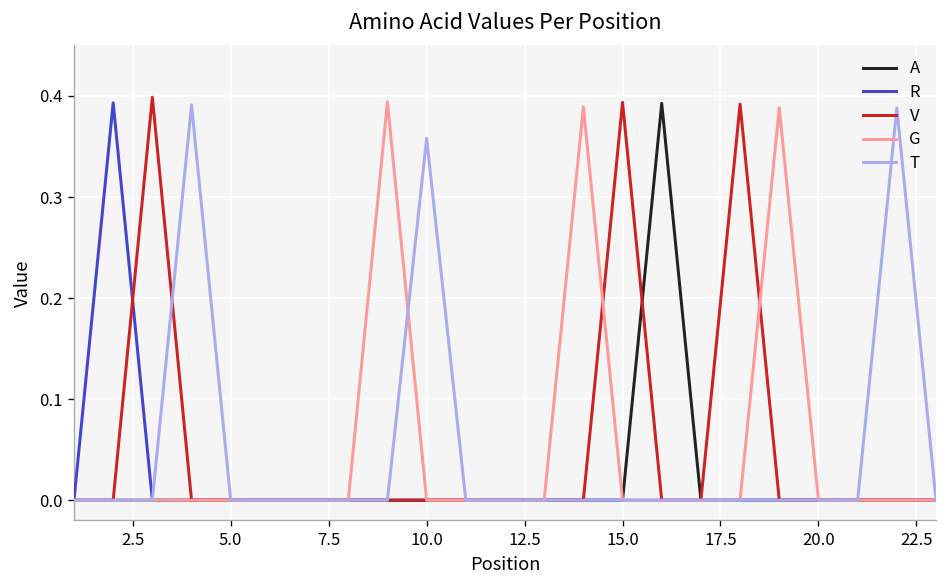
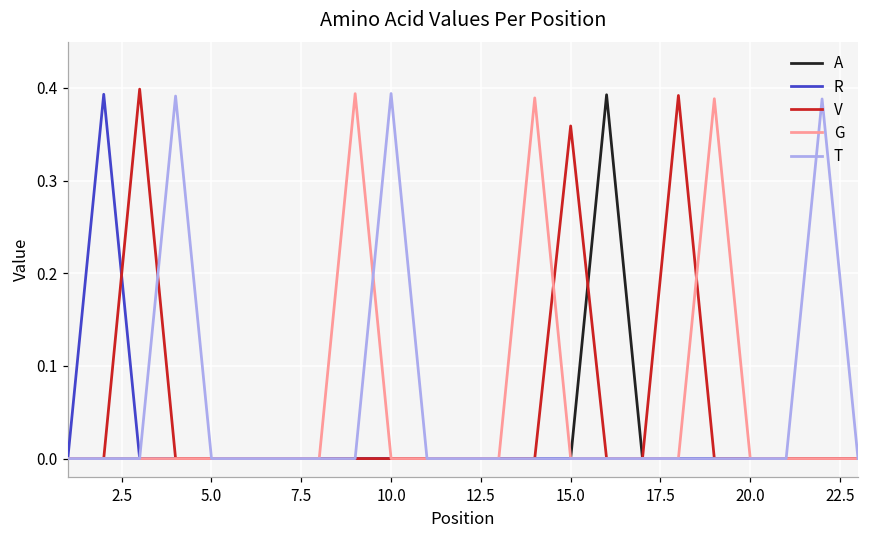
T, 10.0: 0.36 -> 0.39
V, 15.0: 0.39 -> 0.36
